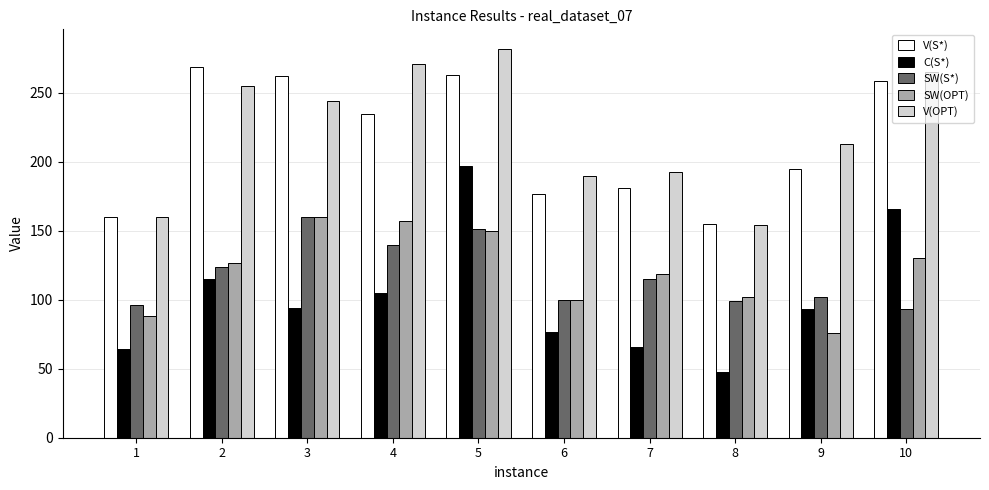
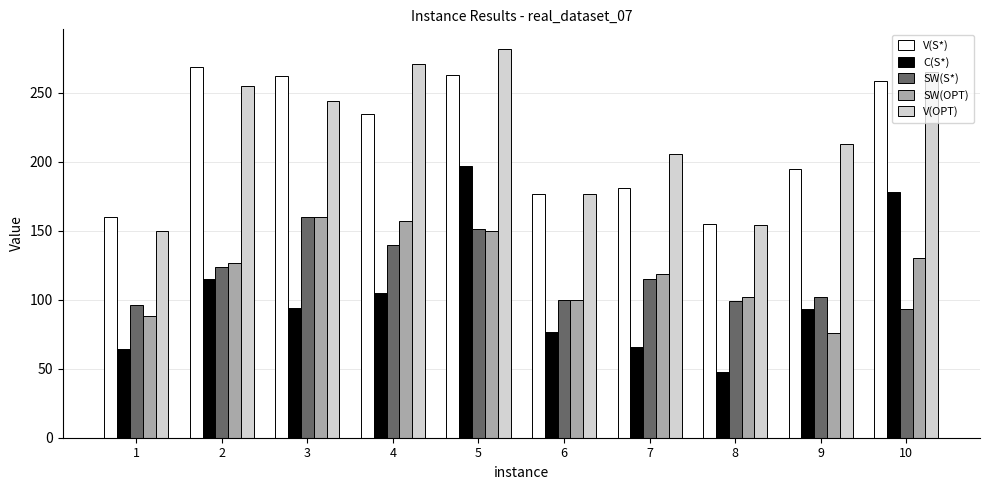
V(OPT), 1: 160 -> 150
V(OPT), 6: 190 -> 177
V(OPT), 7: 193 -> 206
C(S*), 10: 166 -> 178
